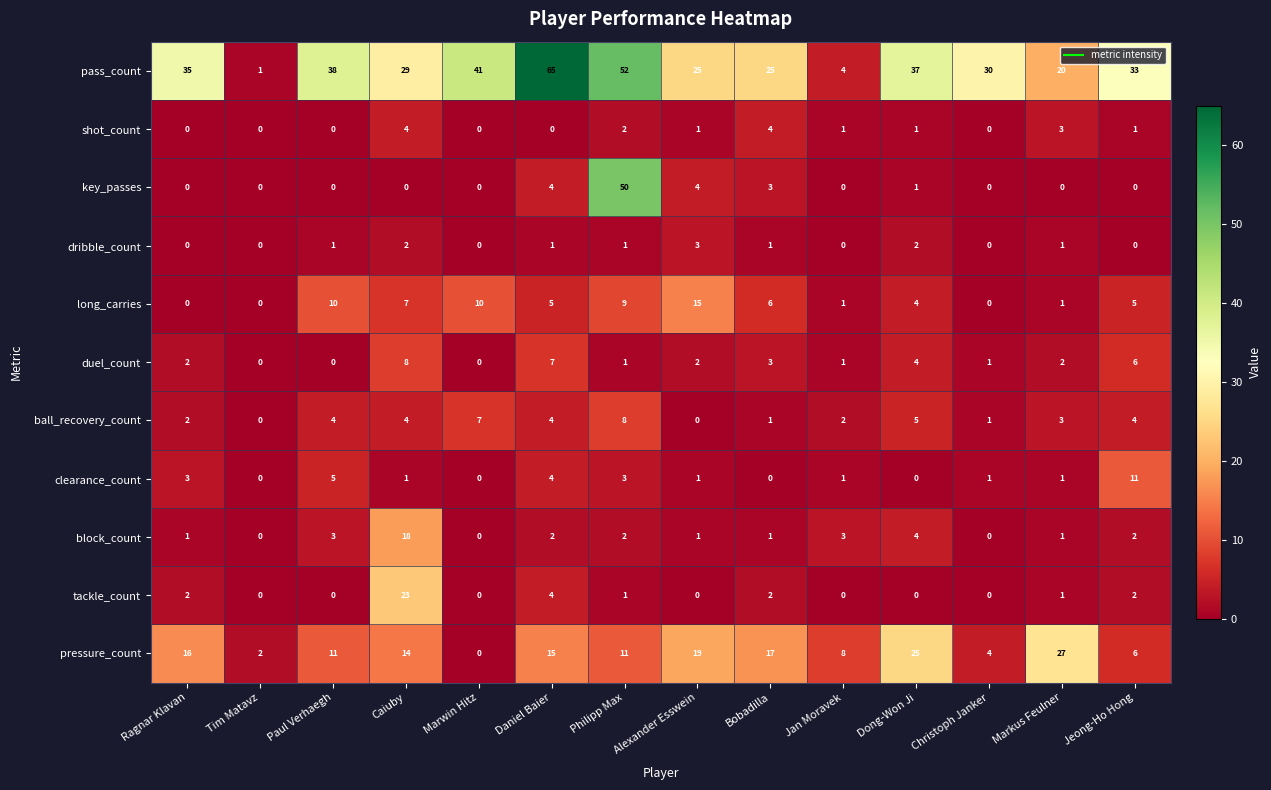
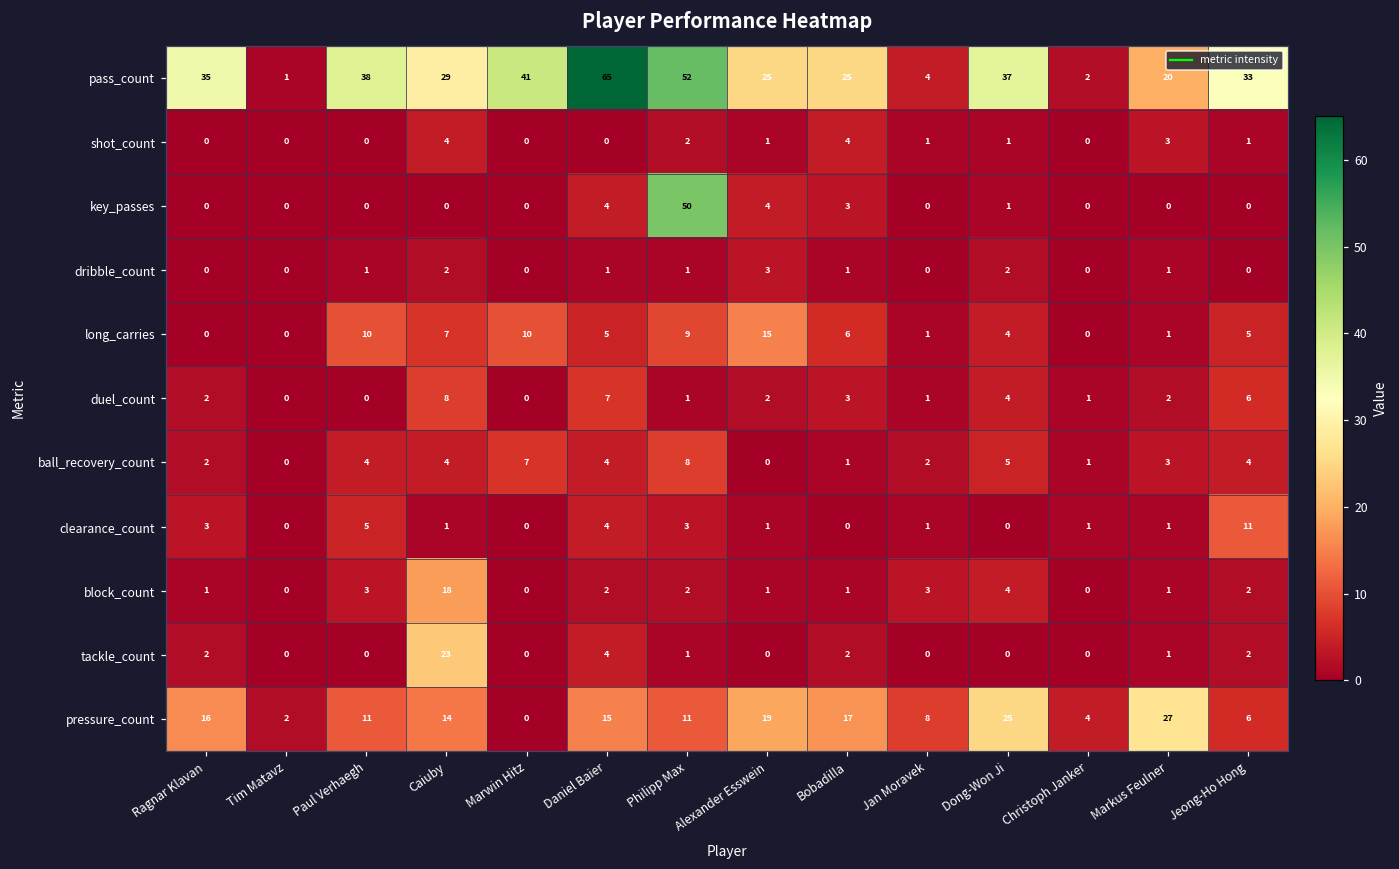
pass_count, Christoph Janker: 30 -> 2
